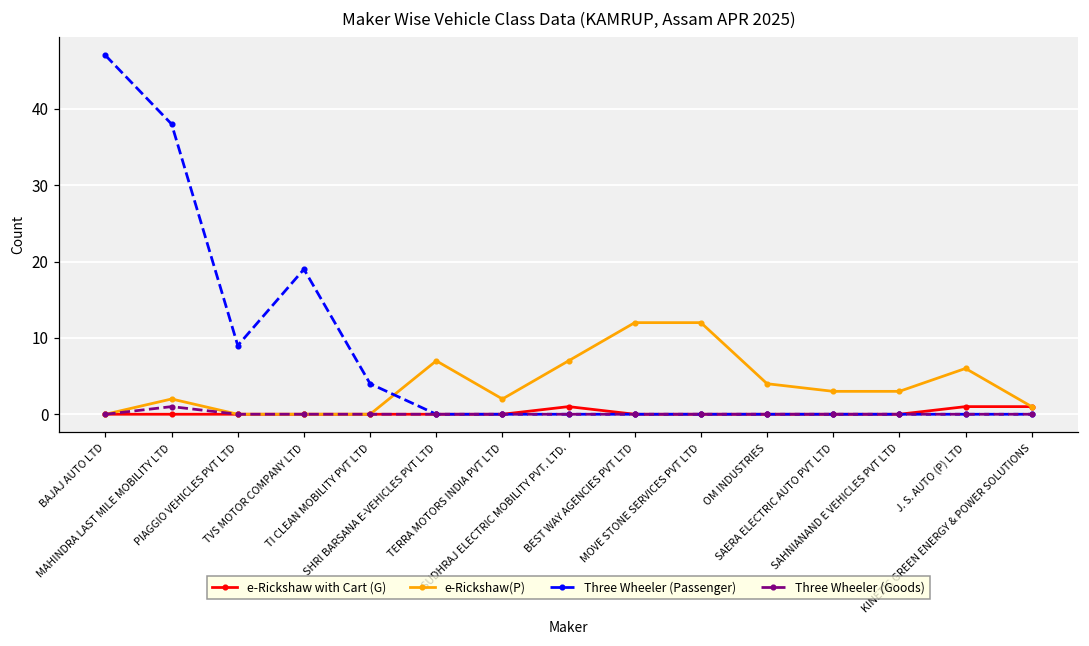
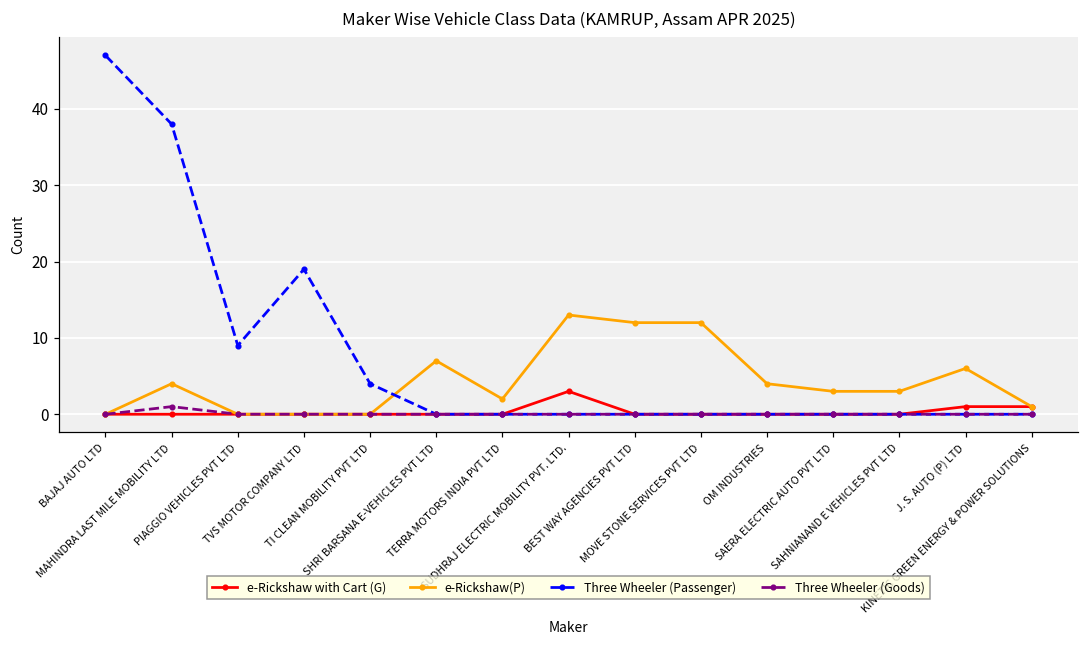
e-Rickshaw(P), MAHINDRA LAST MILE MOBILITY LTD: 2 -> 4
e-Rickshaw with Cart (G), SUDHRAJ ELECTRIC MOBILITY PVT. LTD.: 1 -> 3
e-Rickshaw(P), SUDHRAJ ELECTRIC MOBILITY PVT. LTD.: 7 -> 13
